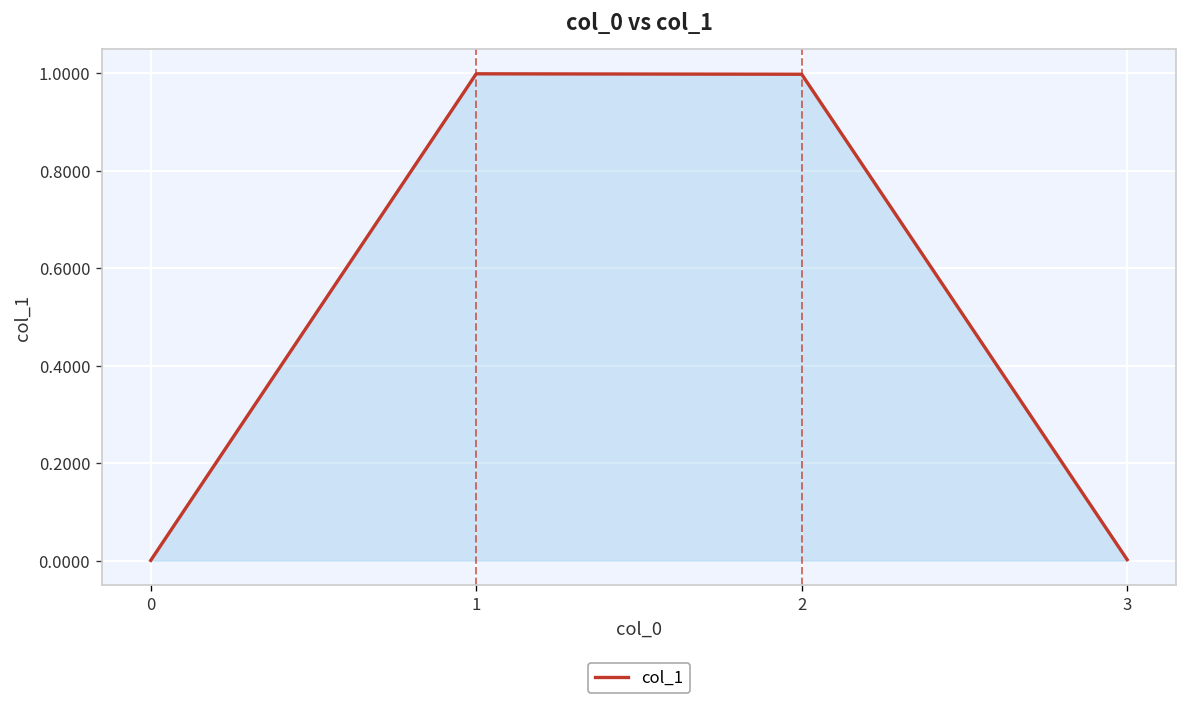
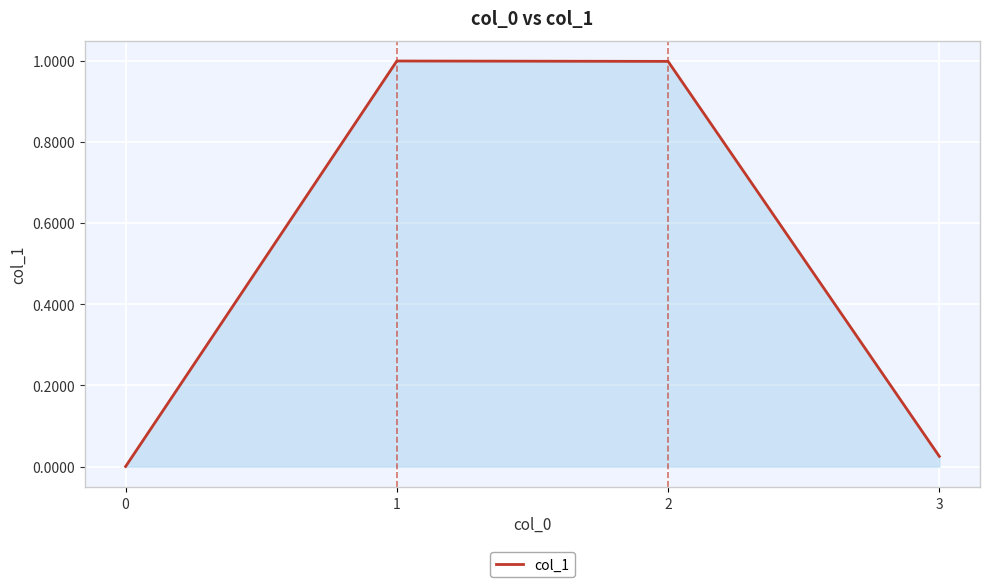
3: 0.00 -> 0.03
